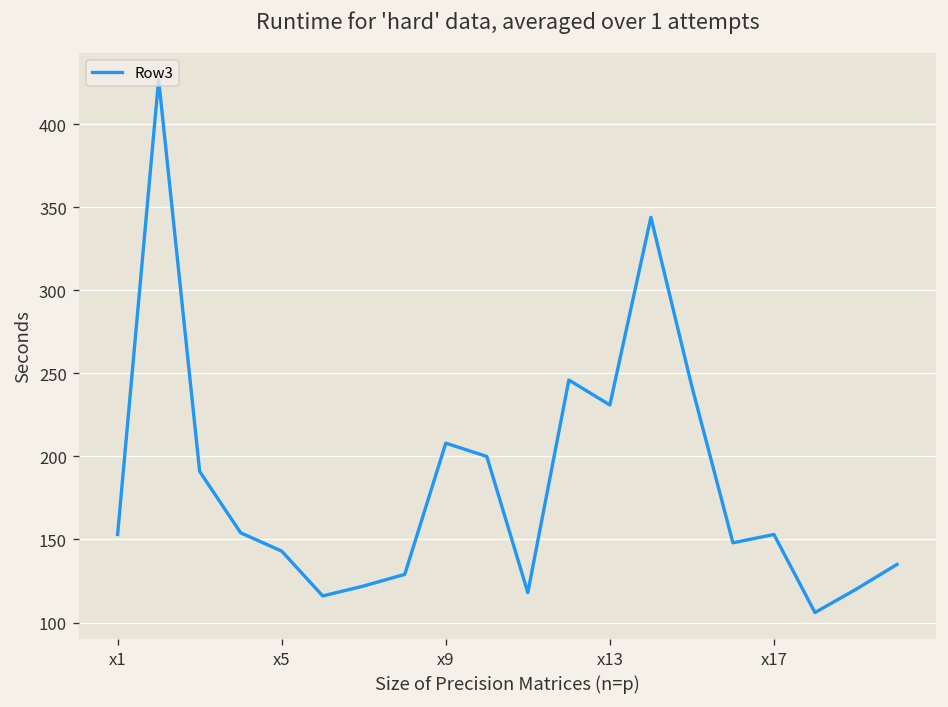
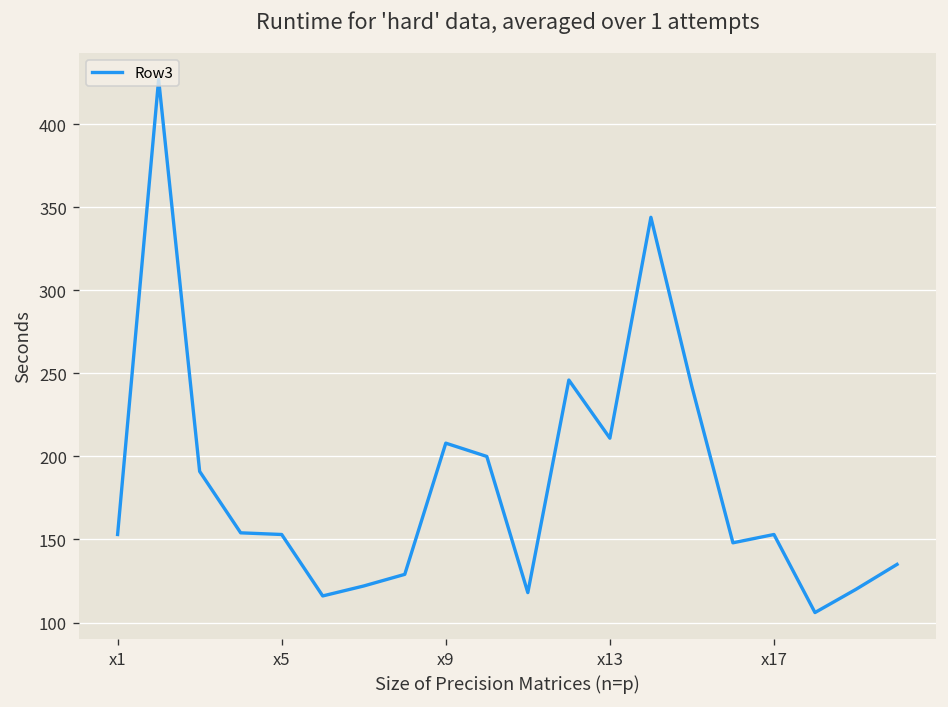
x5: 143 -> 153
x13: 231 -> 211
